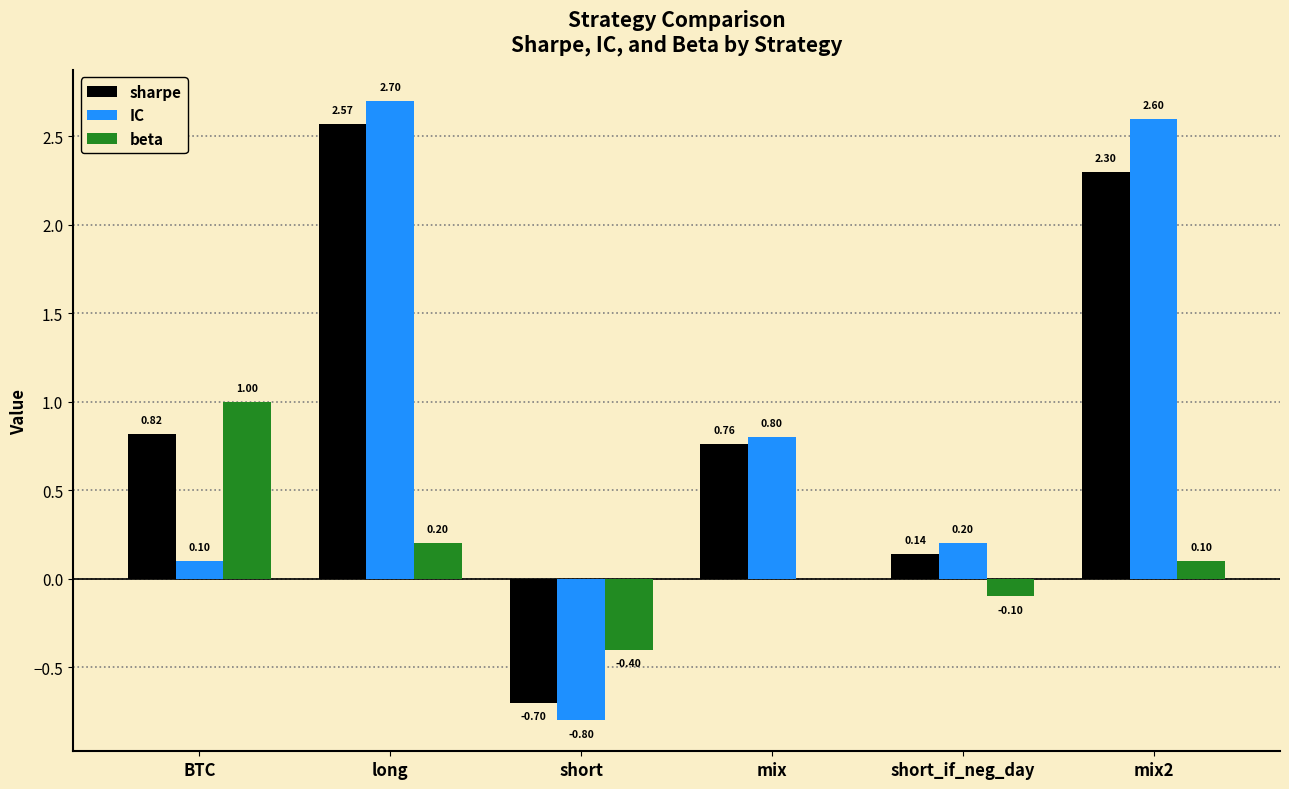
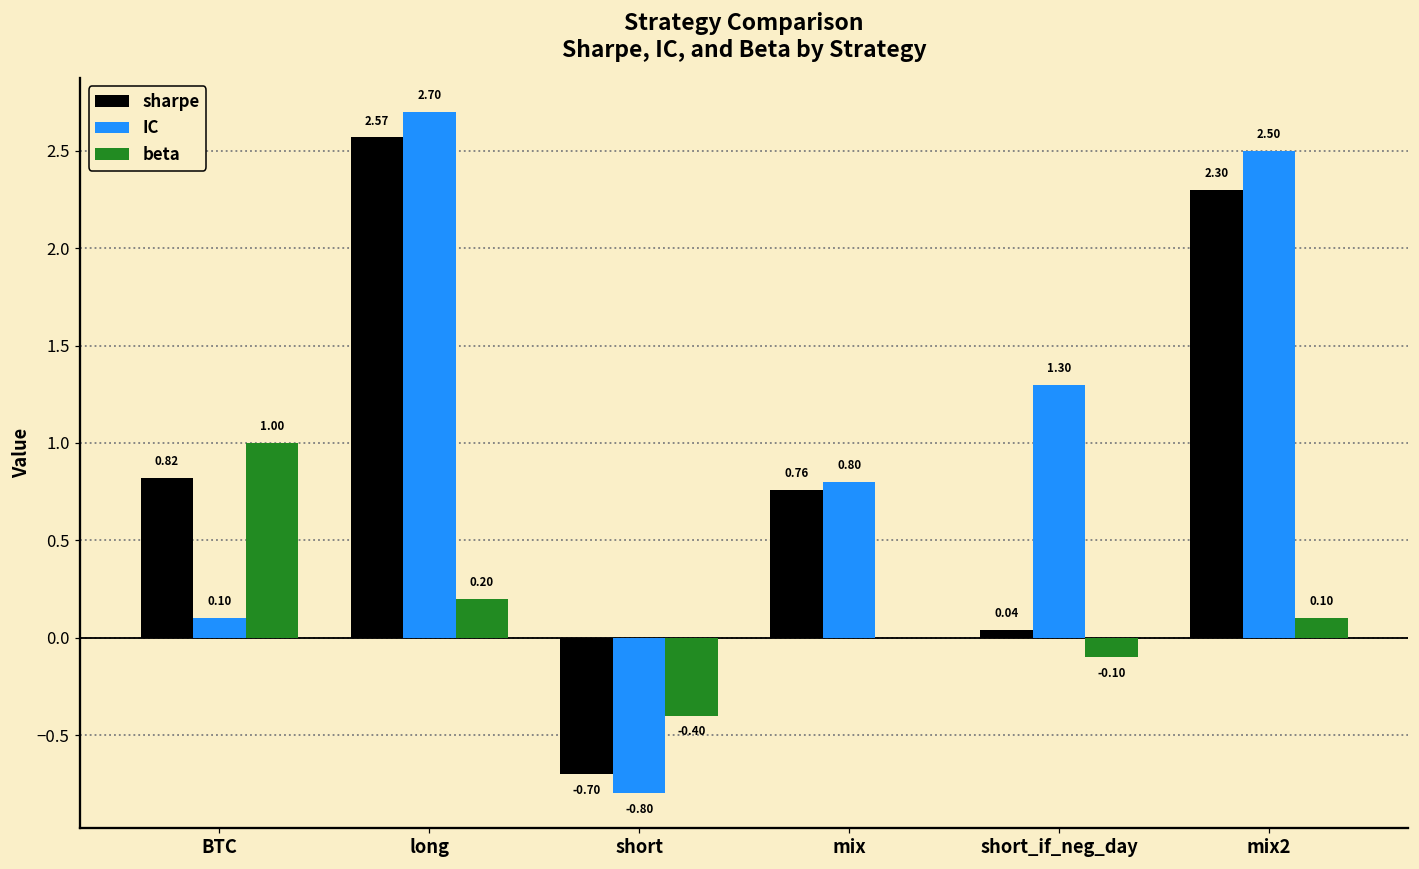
sharpe, short_if_neg_day: 0.14 -> 0.04
IC, short_if_neg_day: 0.20 -> 1.30
IC, mix2: 2.60 -> 2.50
